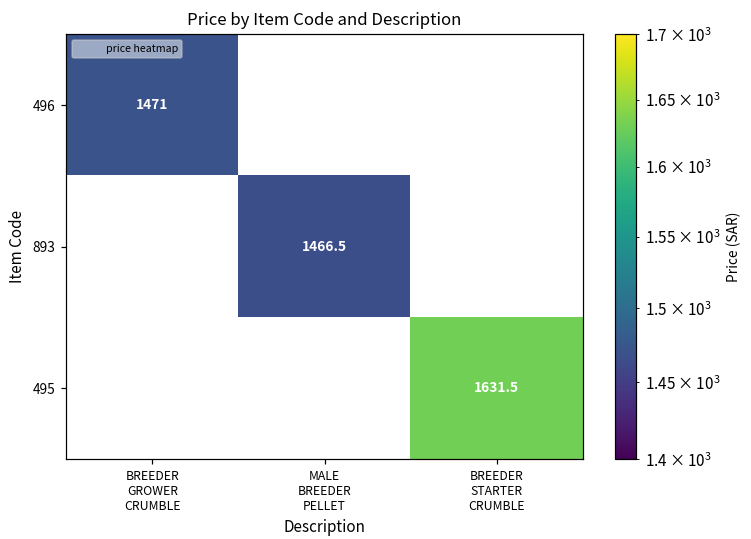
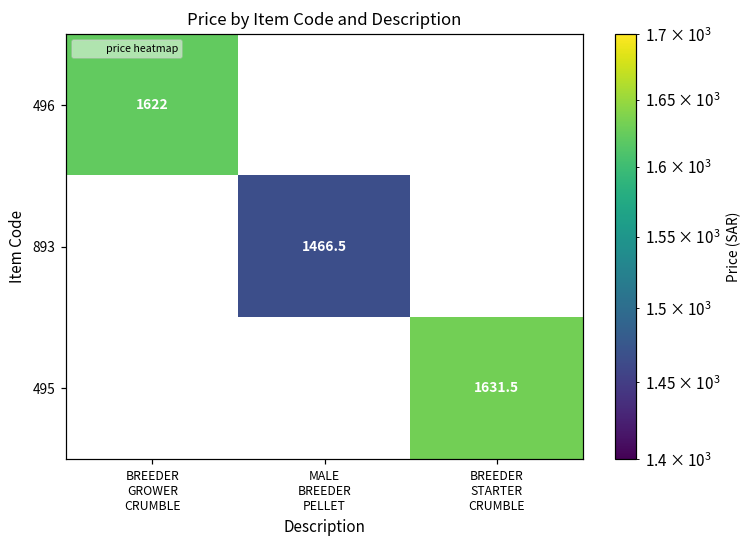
496, BREEDER GROWER CRUMBLE: 1471 -> 1622
